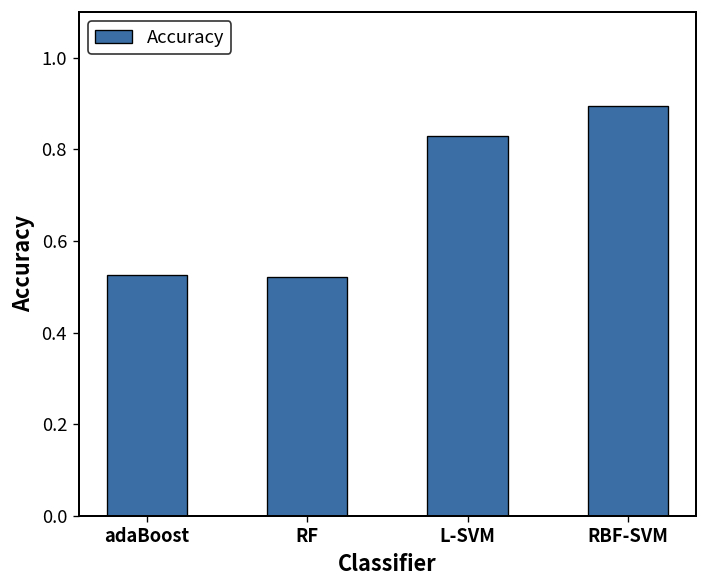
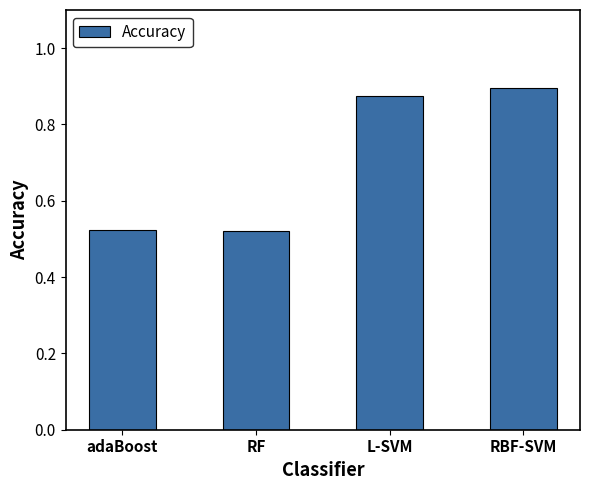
L-SVM: 0.83 -> 0.87
